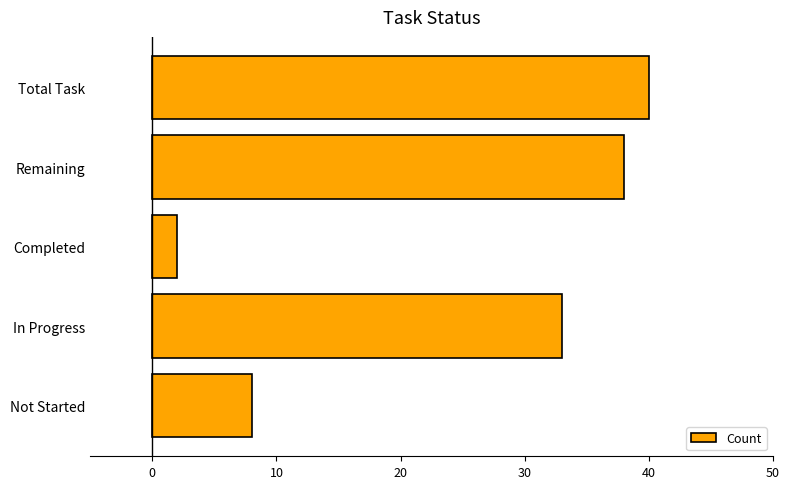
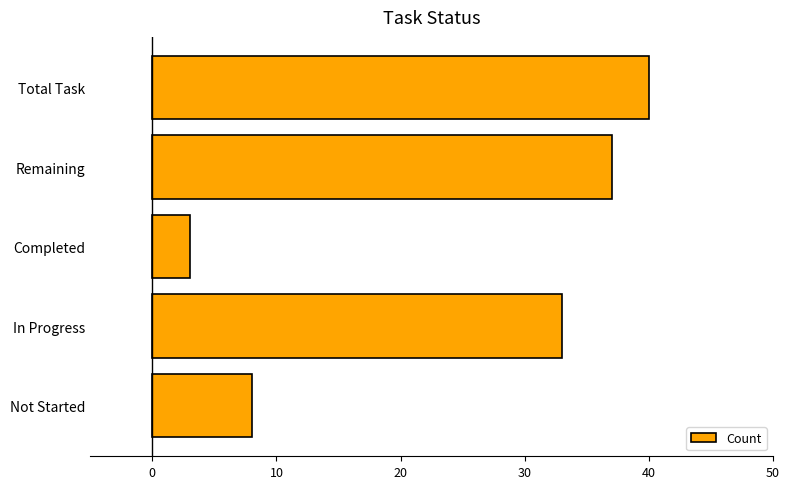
Remaining: 38 -> 37
Completed: 2 -> 3
